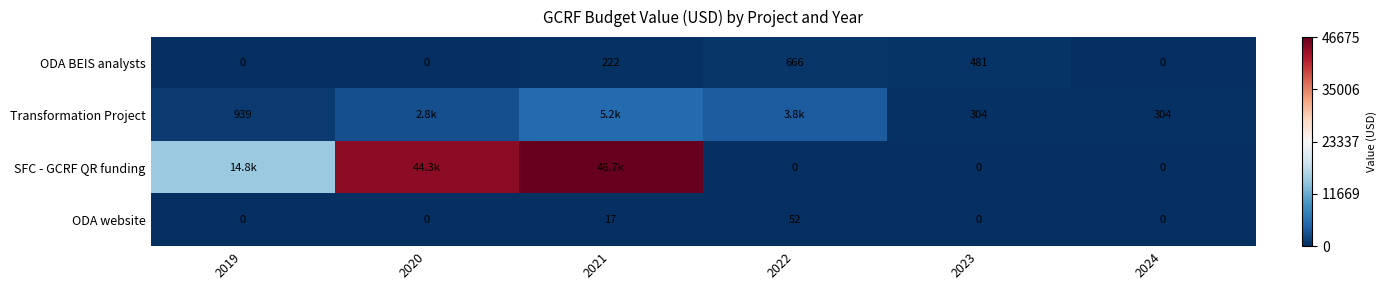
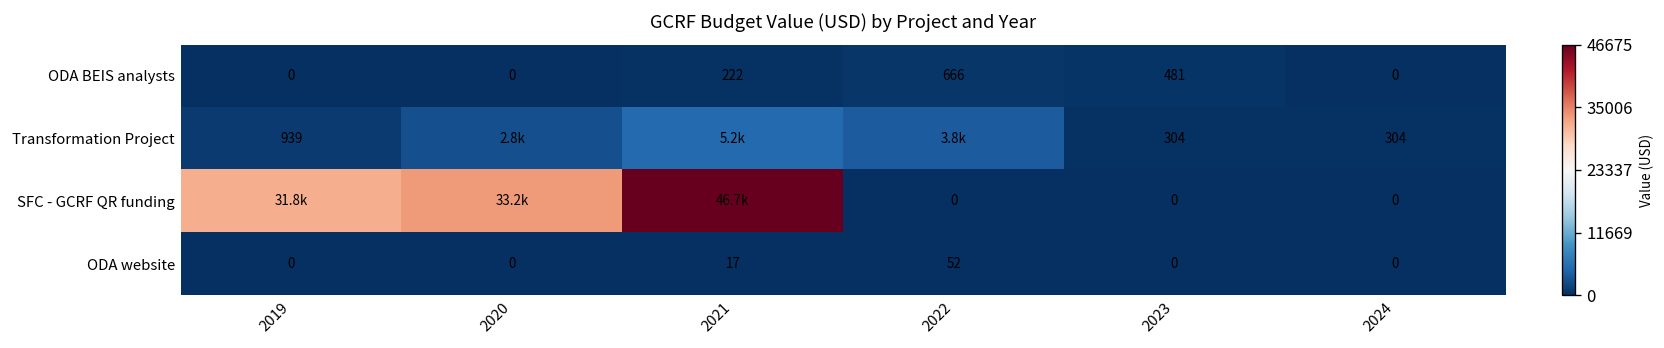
SFC - GCRF QR funding, 2019: 14.8k -> 31.8k
SFC - GCRF QR funding, 2020: 44.3k -> 33.2k
